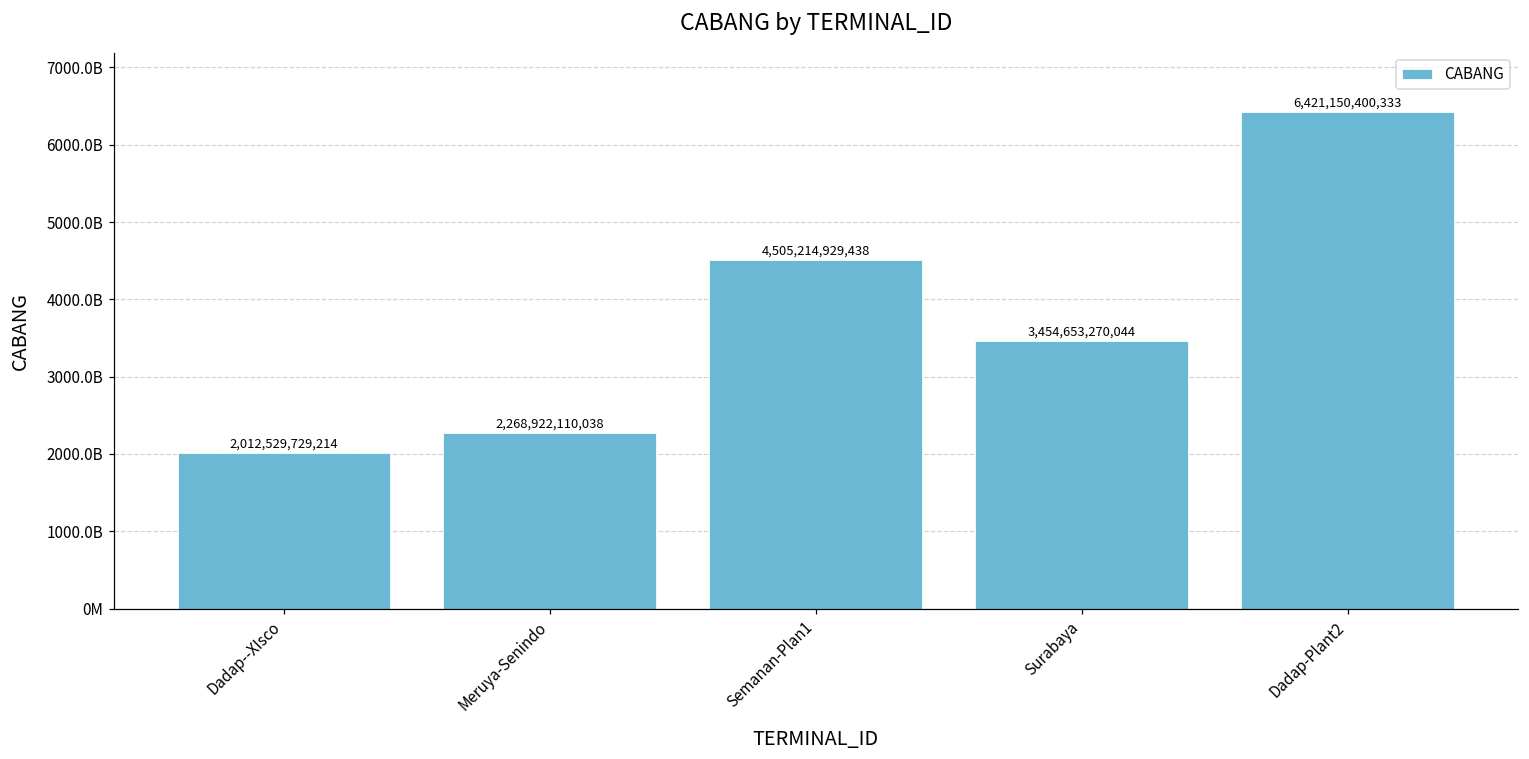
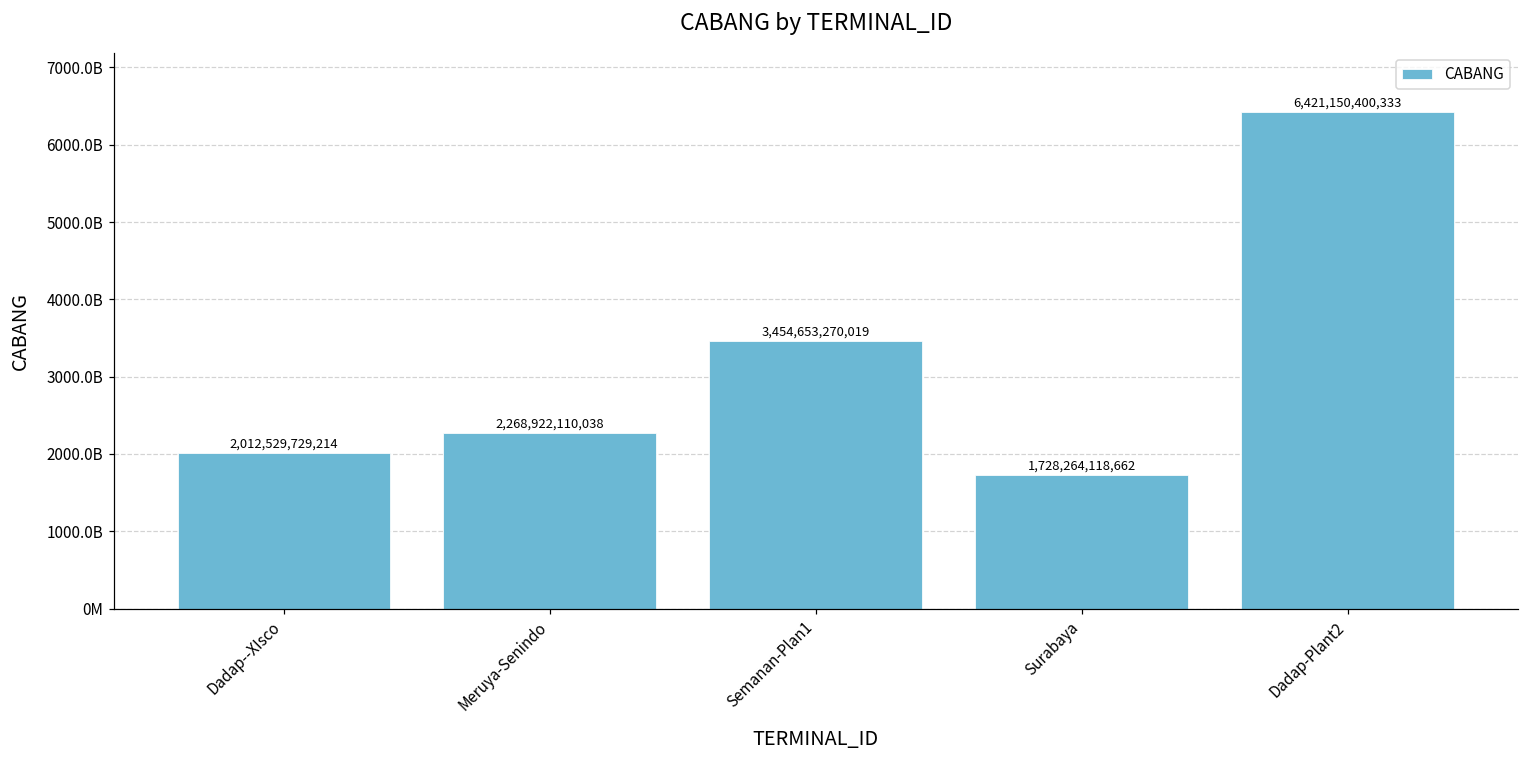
Semanan-Plan1: 4,505,214,929,438 -> 3,454,653,270,019
Surabaya: 3,454,653,270,044 -> 1,728,264,118,662
